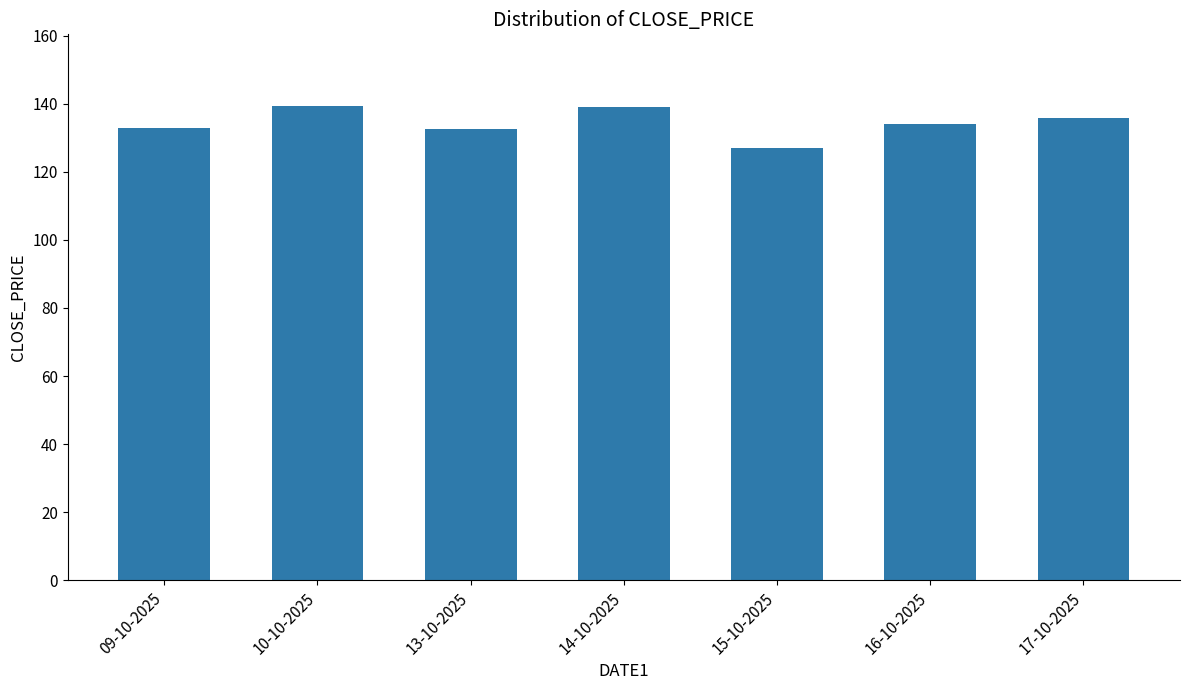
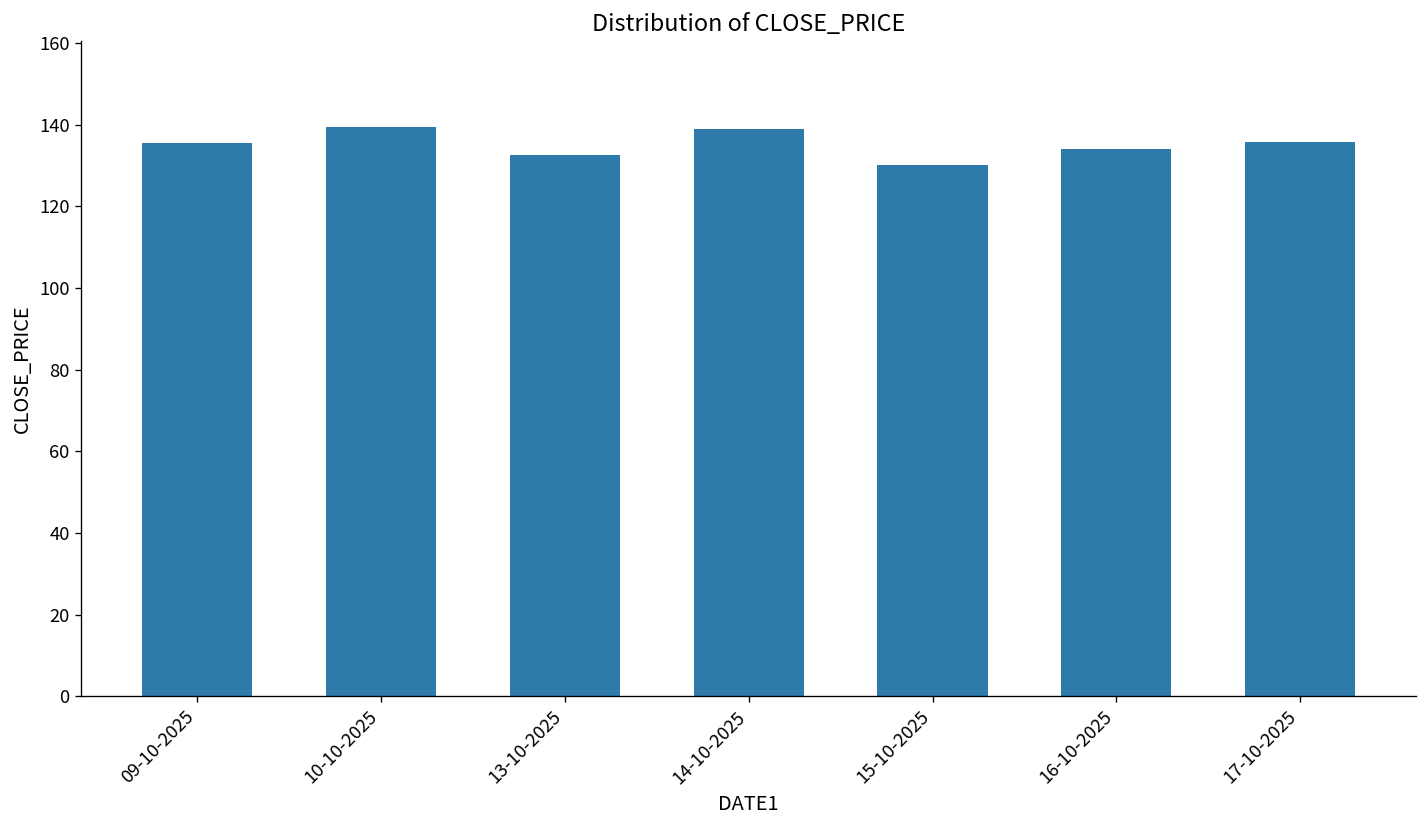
09-10-2025: 133 -> 136
15-10-2025: 127 -> 130
